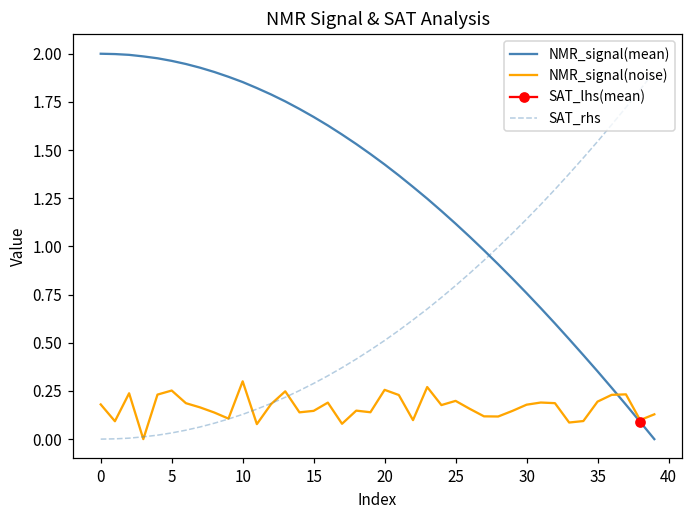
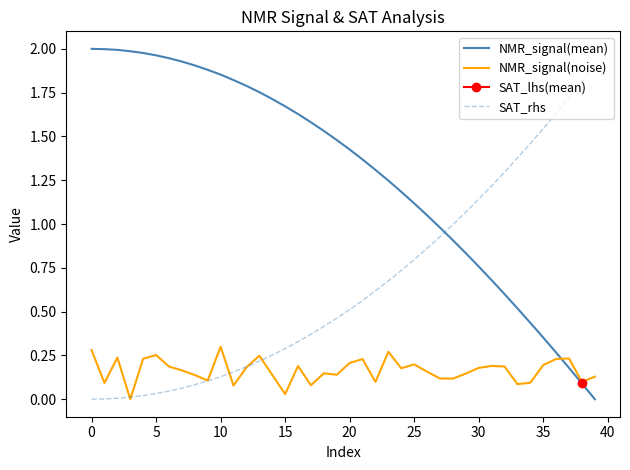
NMR_signal(noise), 0: 0.18 -> 0.28
NMR_signal(noise), 15: 0.15 -> 0.03
NMR_signal(noise), 20: 0.26 -> 0.21
